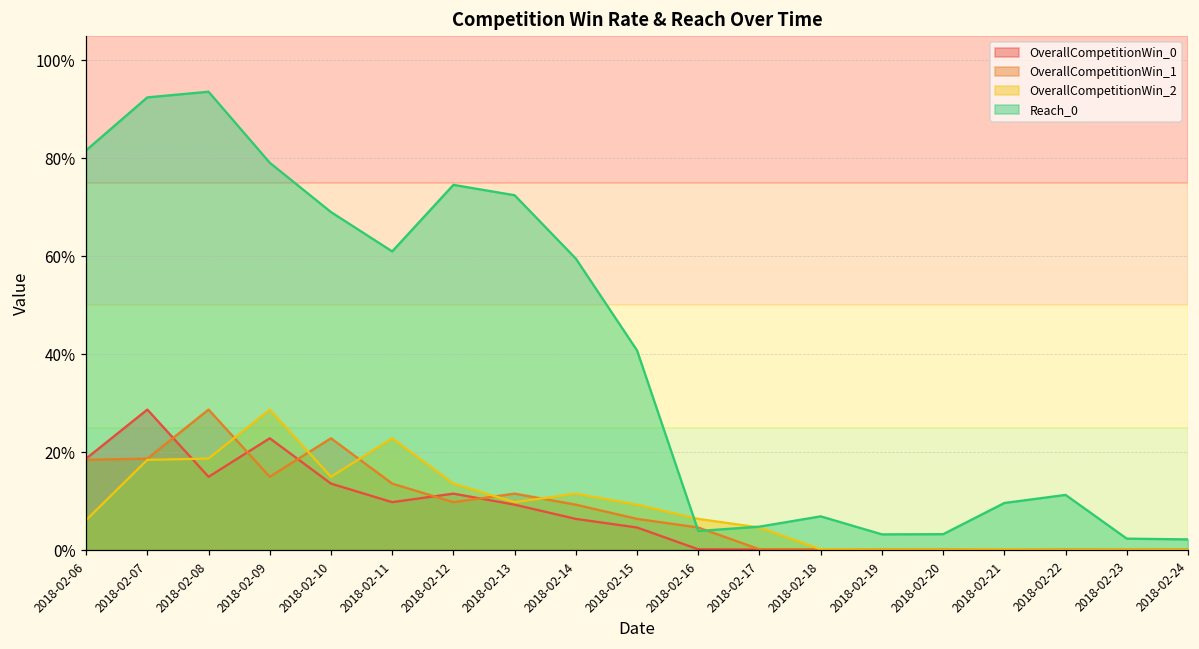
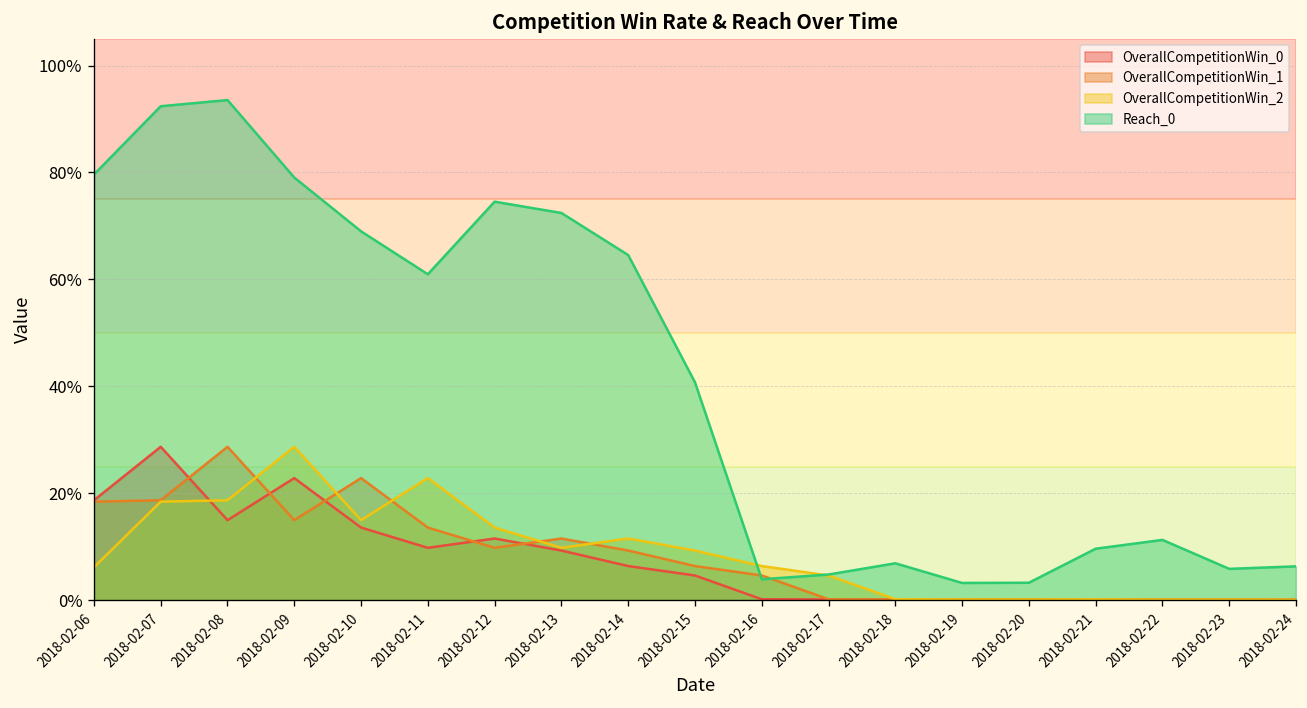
Reach_0, 2018-02-06: 82% -> 80%
Reach_0, 2018-02-14: 59% -> 65%
Reach_0, 2018-02-23: 2% -> 6%
Reach_0, 2018-02-24: 2% -> 6%
